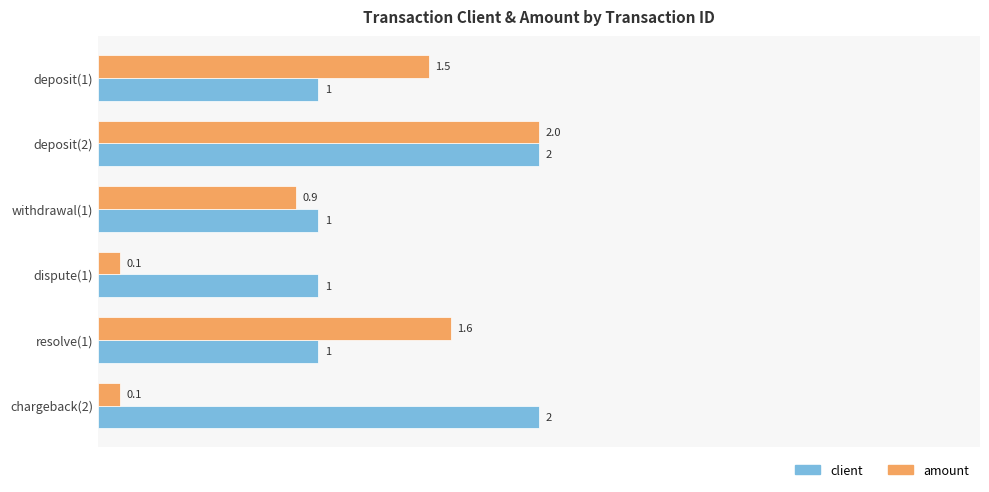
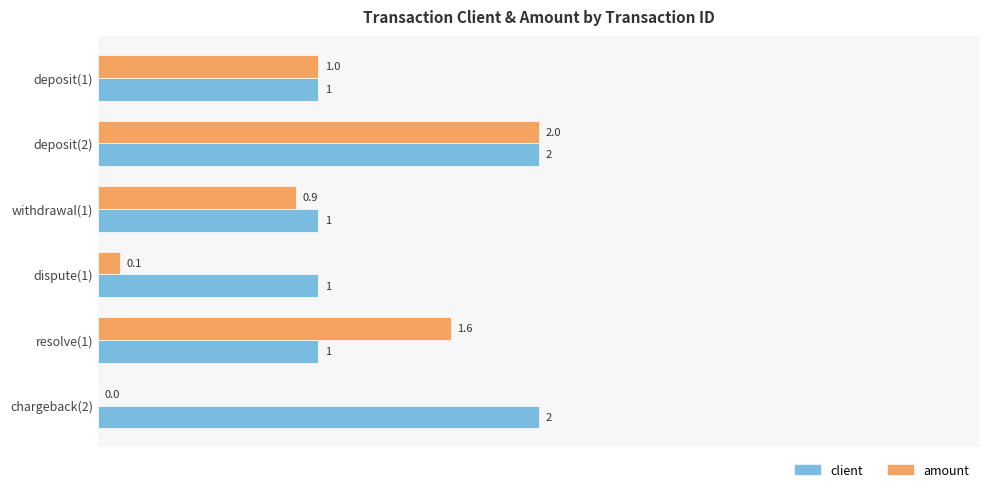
amount, deposit(1): 1.5 -> 1.0
amount, chargeback(2): 0.1 -> 0.0
